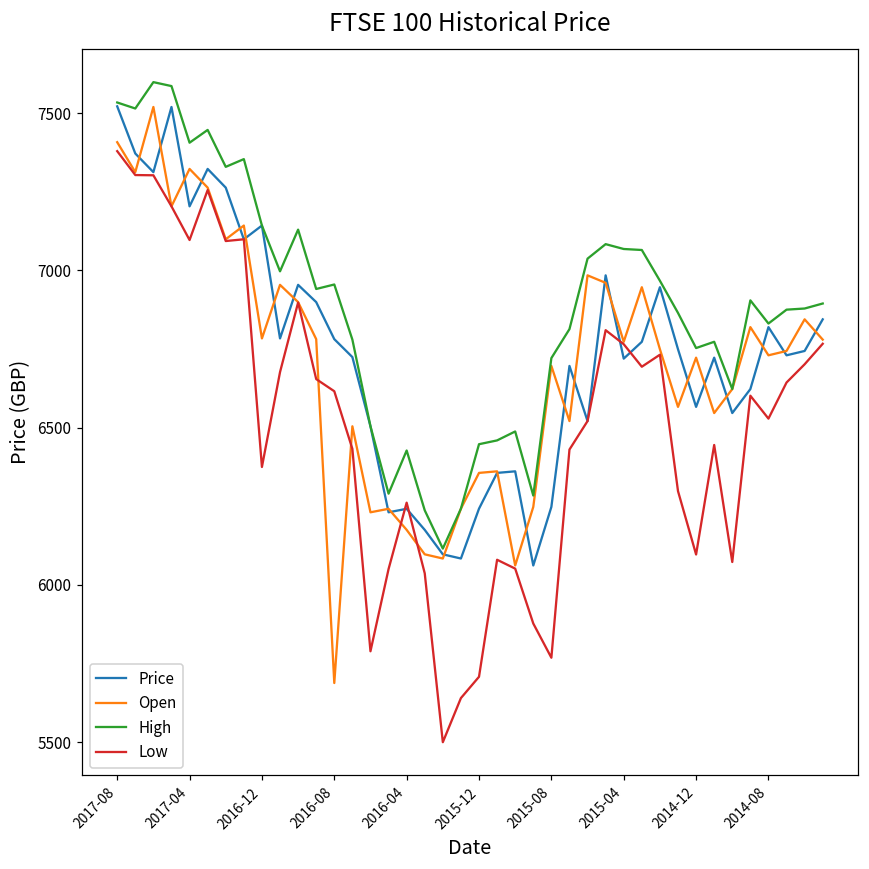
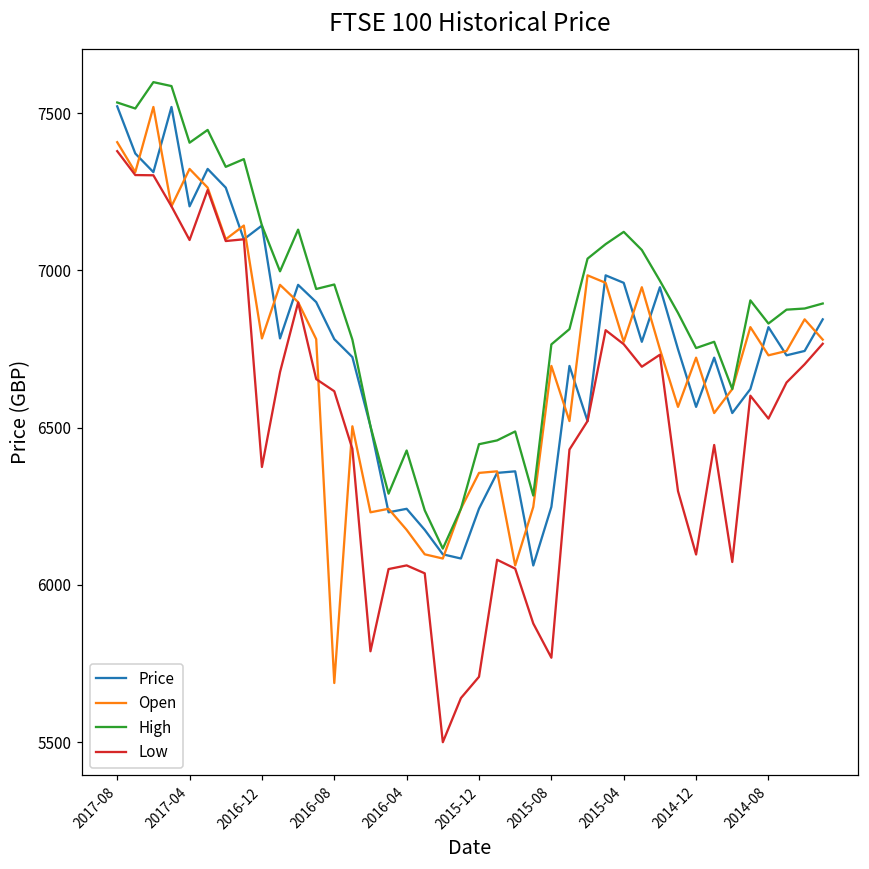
Low, 2016-04: 6260 -> 6060
High, 2015-08: 6720 -> 6760
Price, 2015-04: 6720 -> 6960
High, 2015-04: 7070 -> 7120
